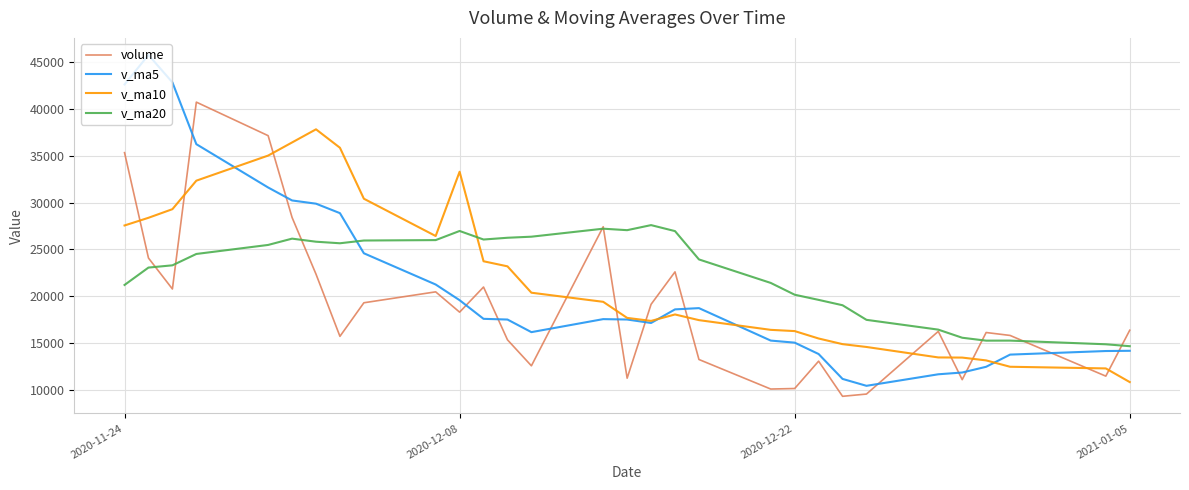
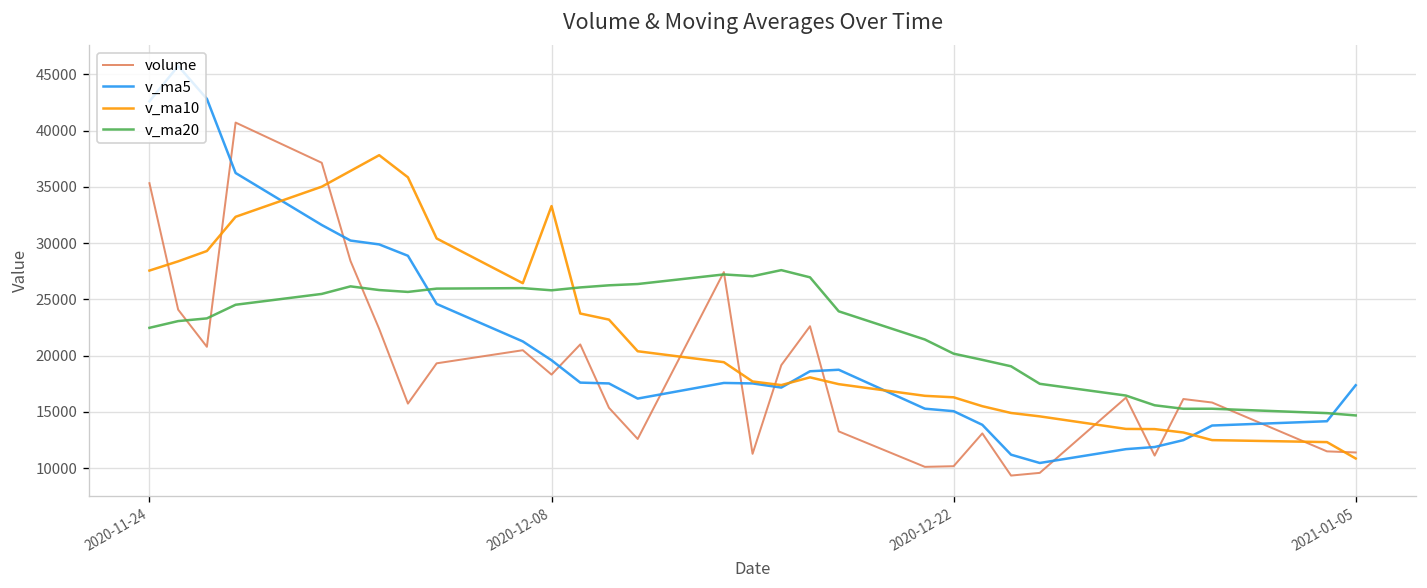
v_ma20, 2020-11-24: 21000 -> 22000
v_ma20, 2020-12-08: 27000 -> 26000
volume, 2021-01-05: 16000 -> 11000
v_ma5, 2021-01-05: 14000 -> 17000
